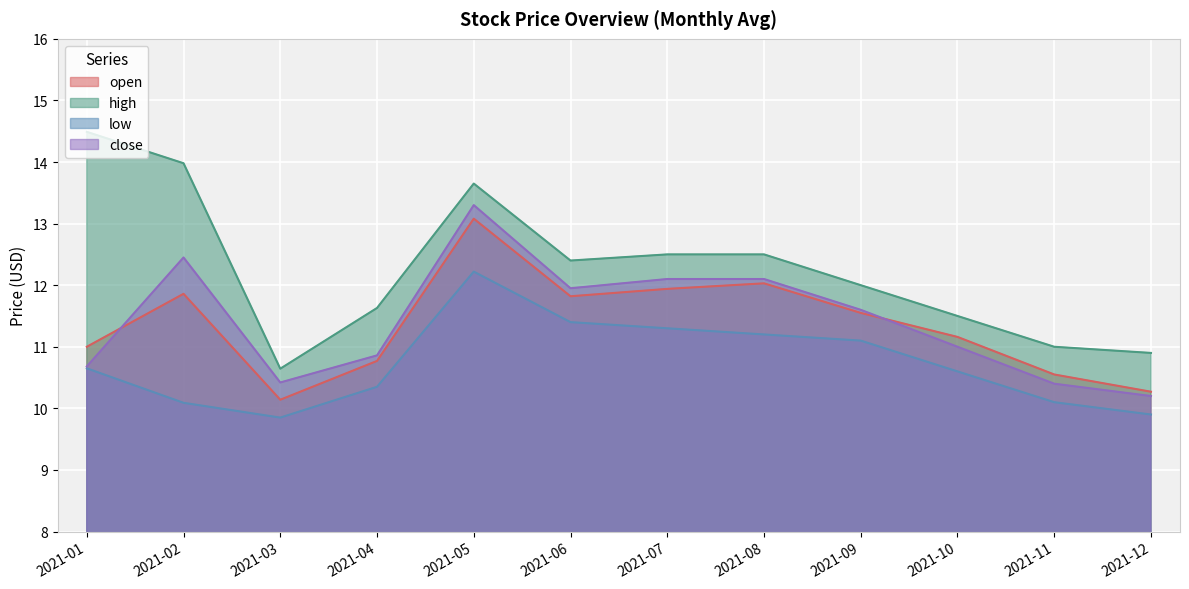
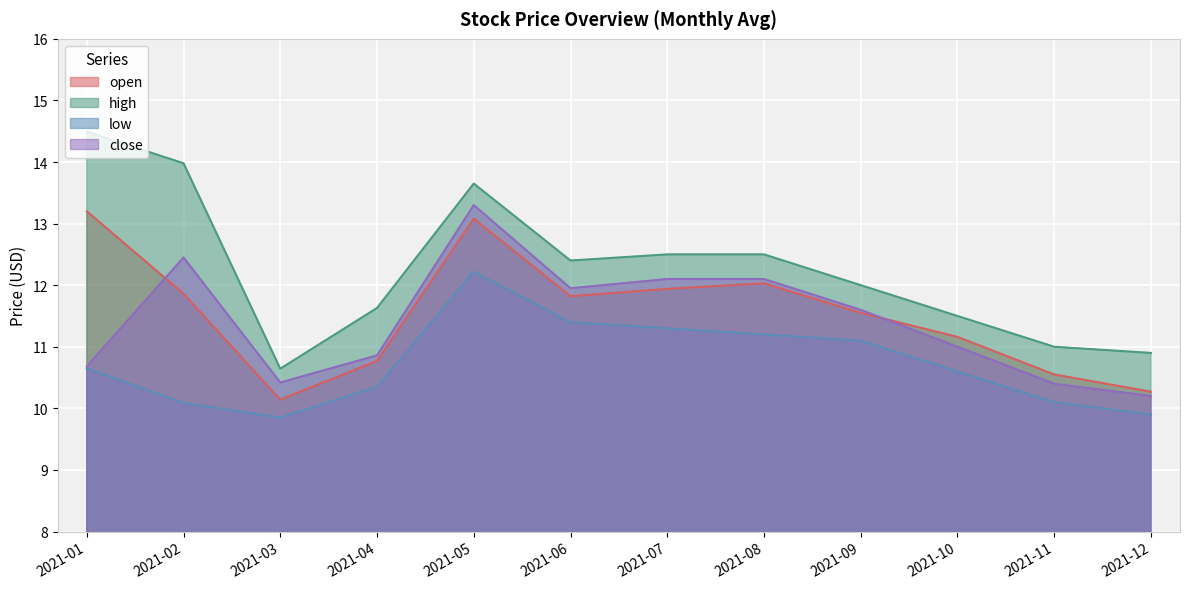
open, 2021-01: 11.0 -> 13.2
